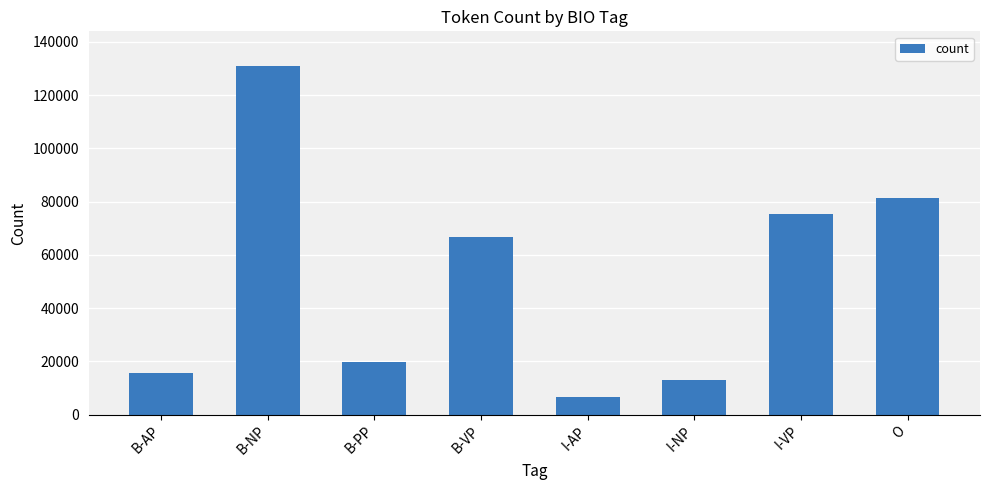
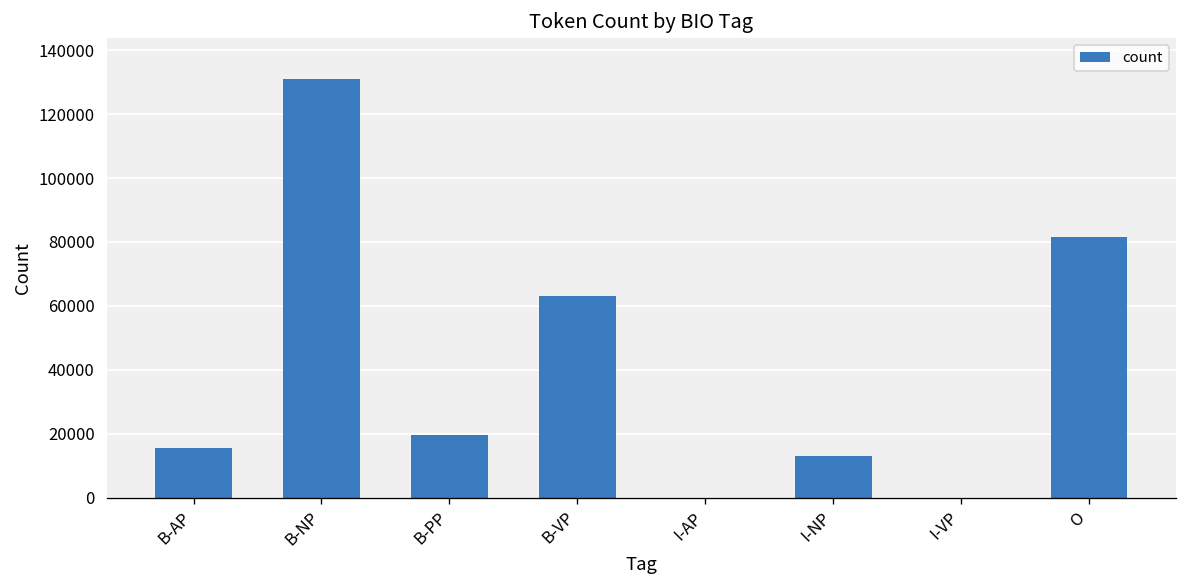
B-VP: 67000 -> 63000
I-AP: 7000 -> 0
I-VP: 75000 -> 0
